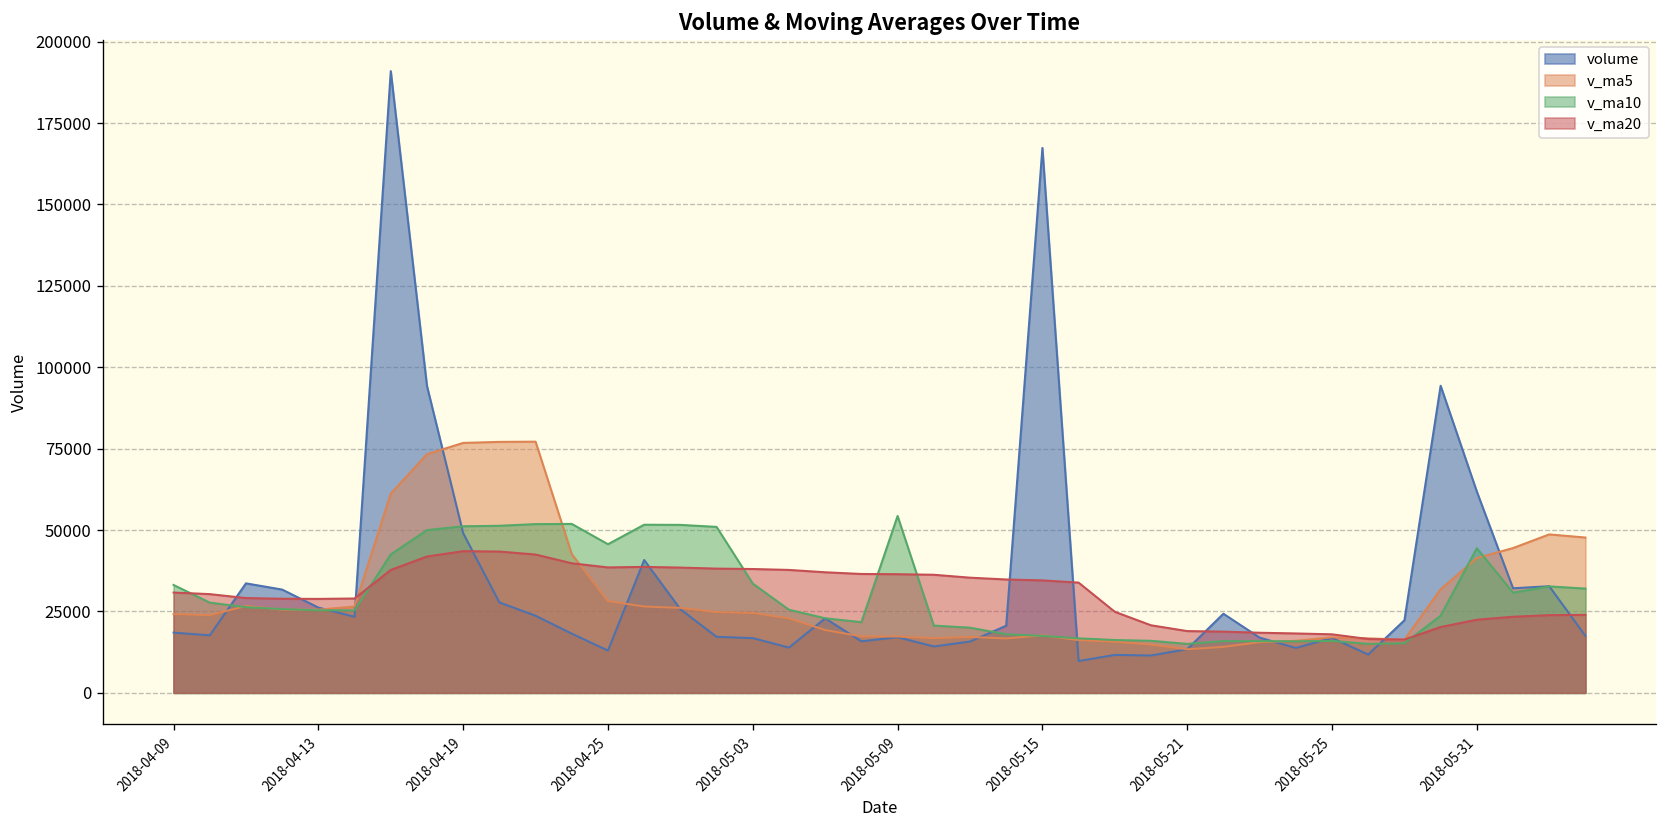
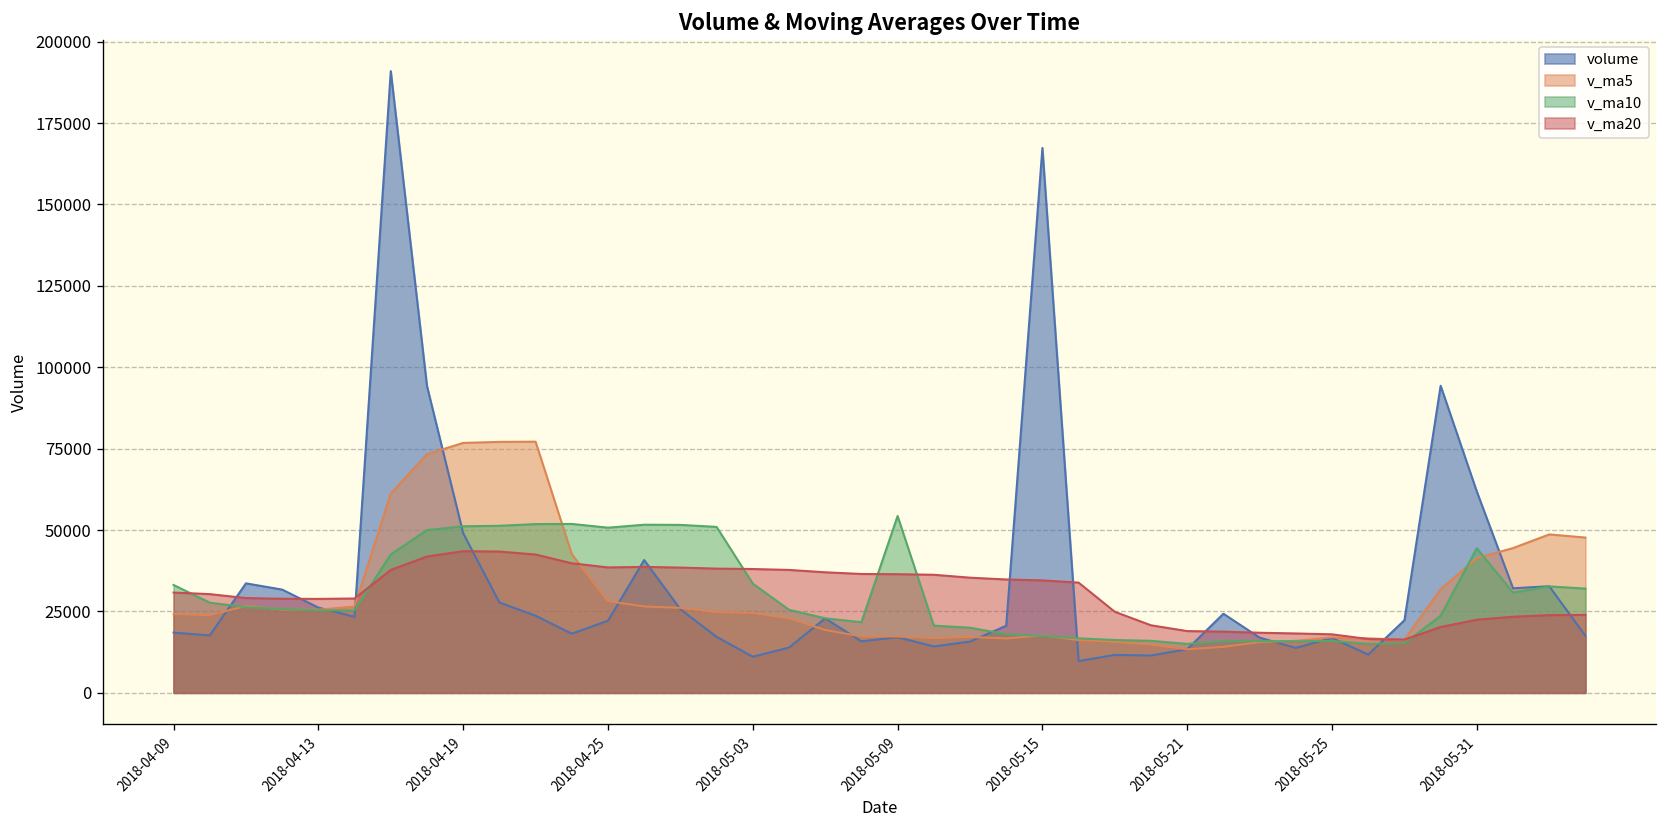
volume, 2018-04-25: 13000 -> 22000
v_ma10, 2018-04-25: 46000 -> 51000
volume, 2018-05-03: 17000 -> 11000
